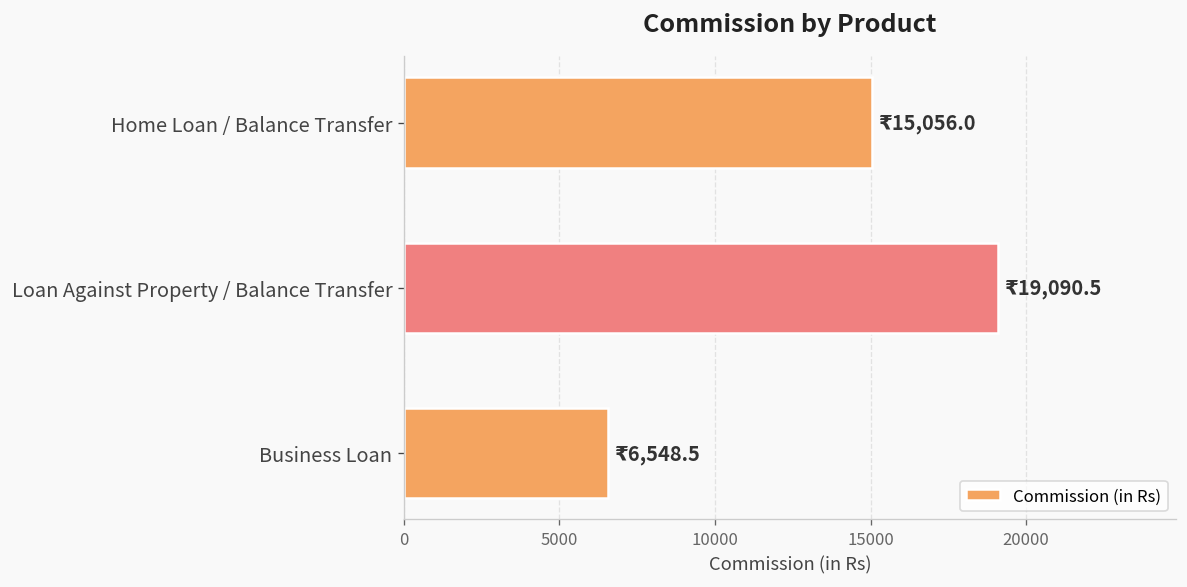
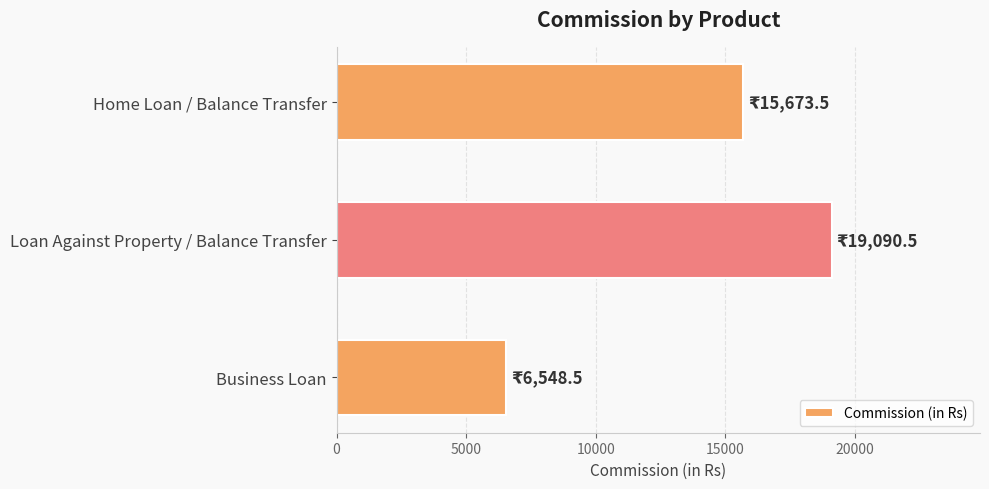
Home Loan / Balance Transfer: 15,056.0 -> 15,673.5
